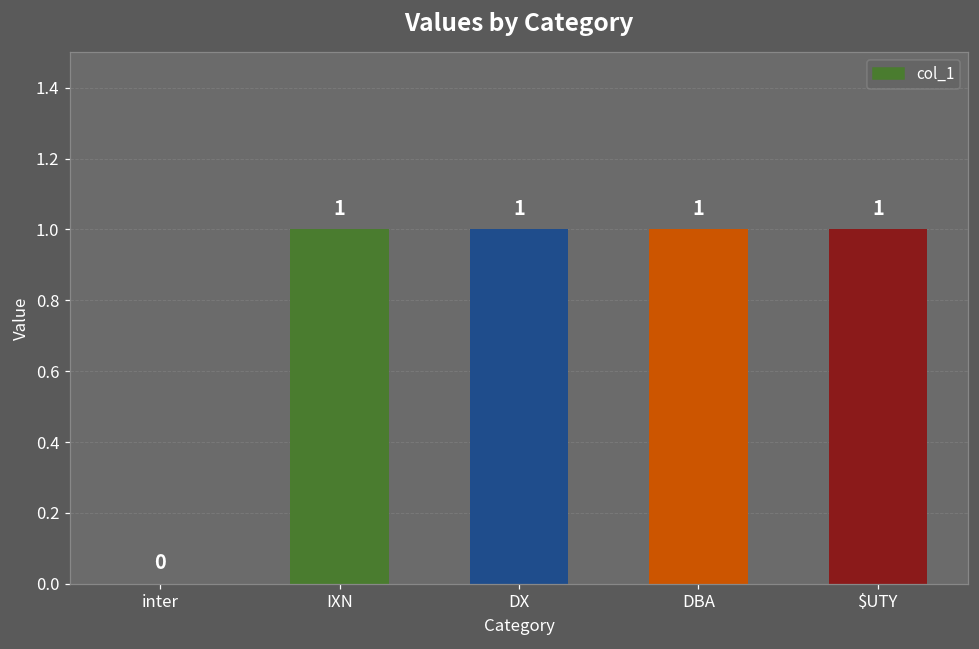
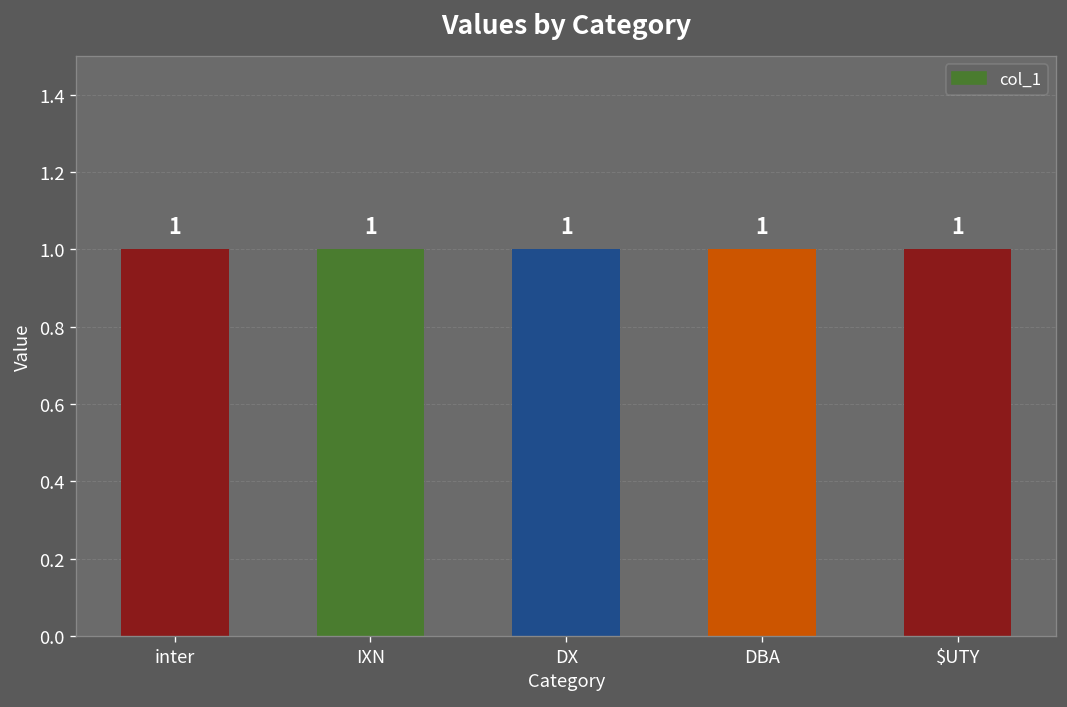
inter: 0 -> 1
